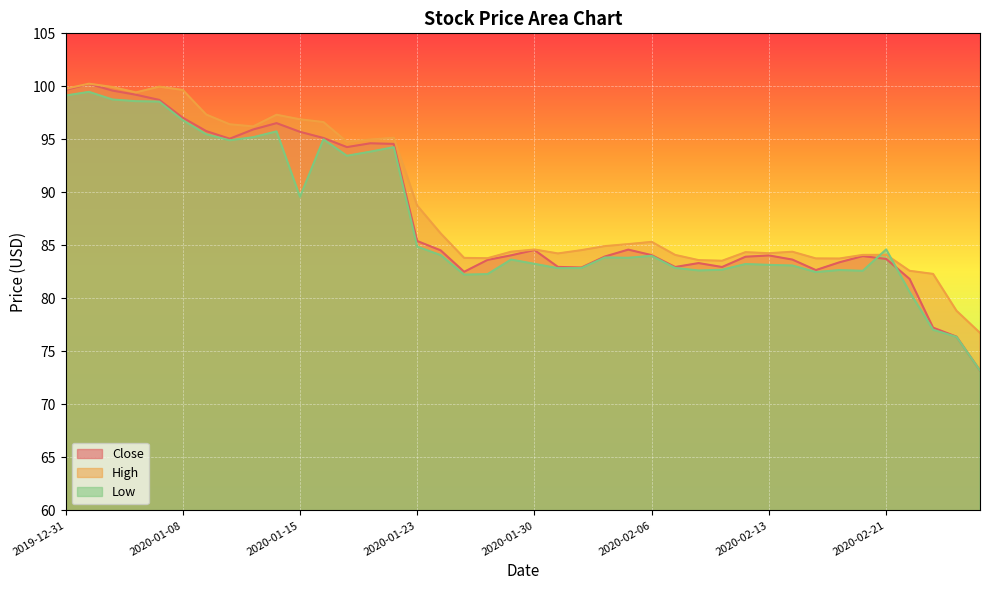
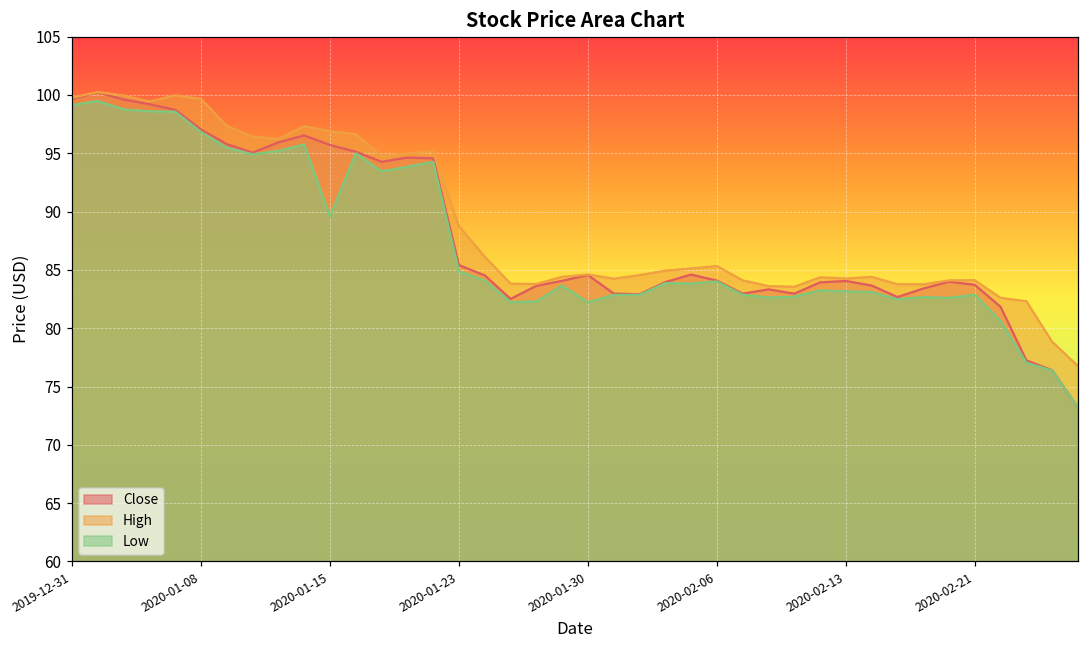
Low, 2020-01-30: 83.3 -> 82.2
Low, 2020-02-21: 84.6 -> 82.9
